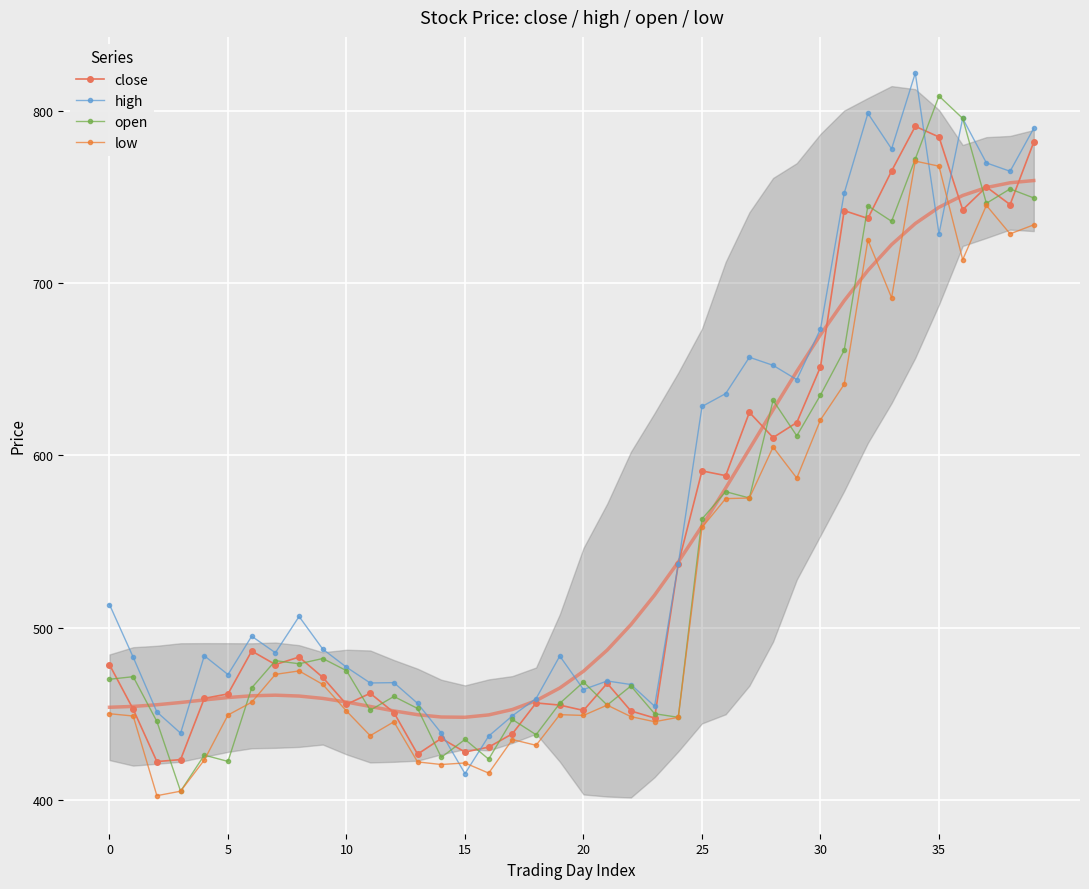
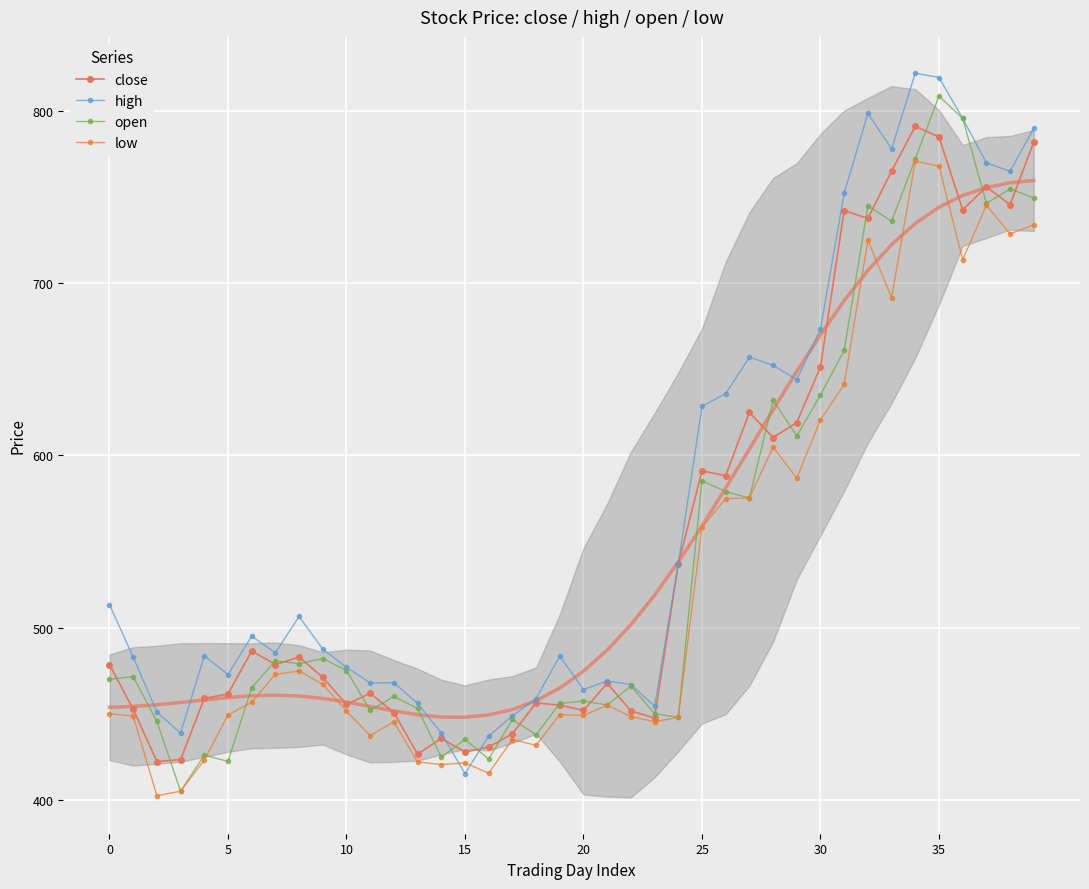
open, 20: 468 -> 457
open, 25: 563 -> 585
high, 35: 729 -> 819
